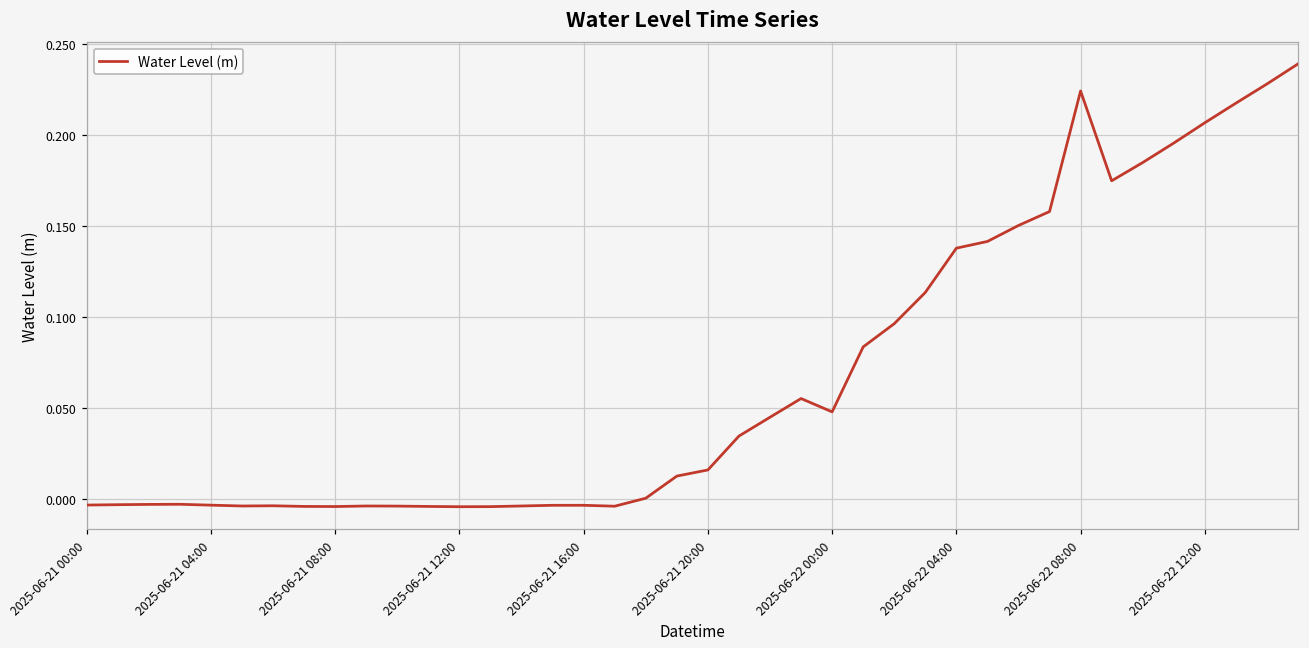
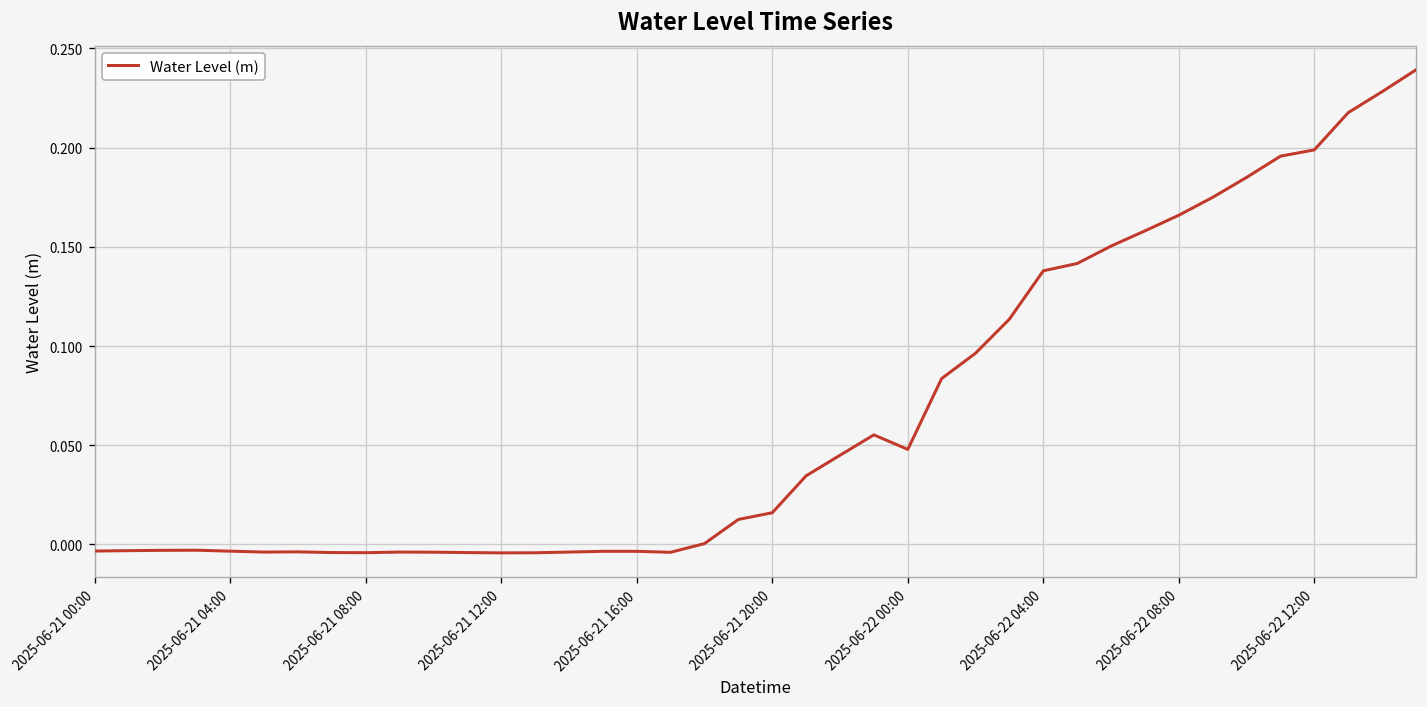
2025-06-22 08:00: 0.224 -> 0.166
2025-06-22 12:00: 0.207 -> 0.199
